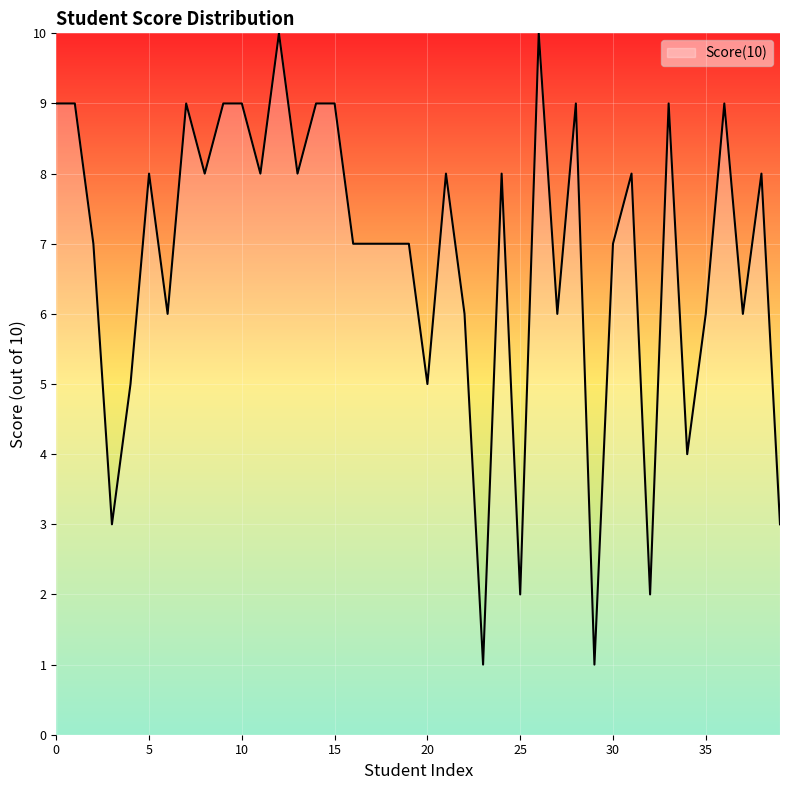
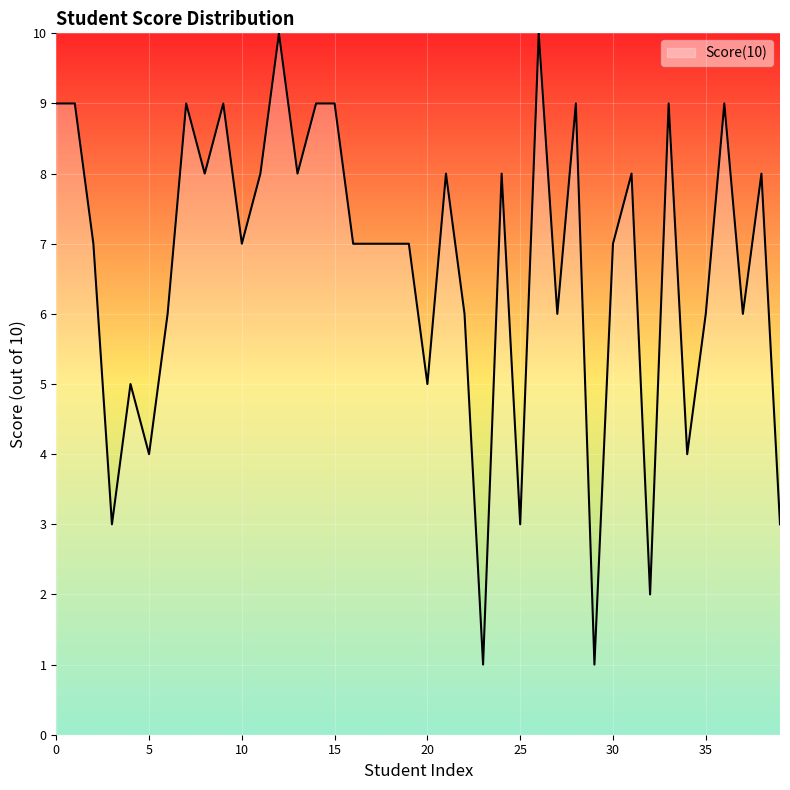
5: 8 -> 4
10: 9 -> 7
25: 2 -> 3
